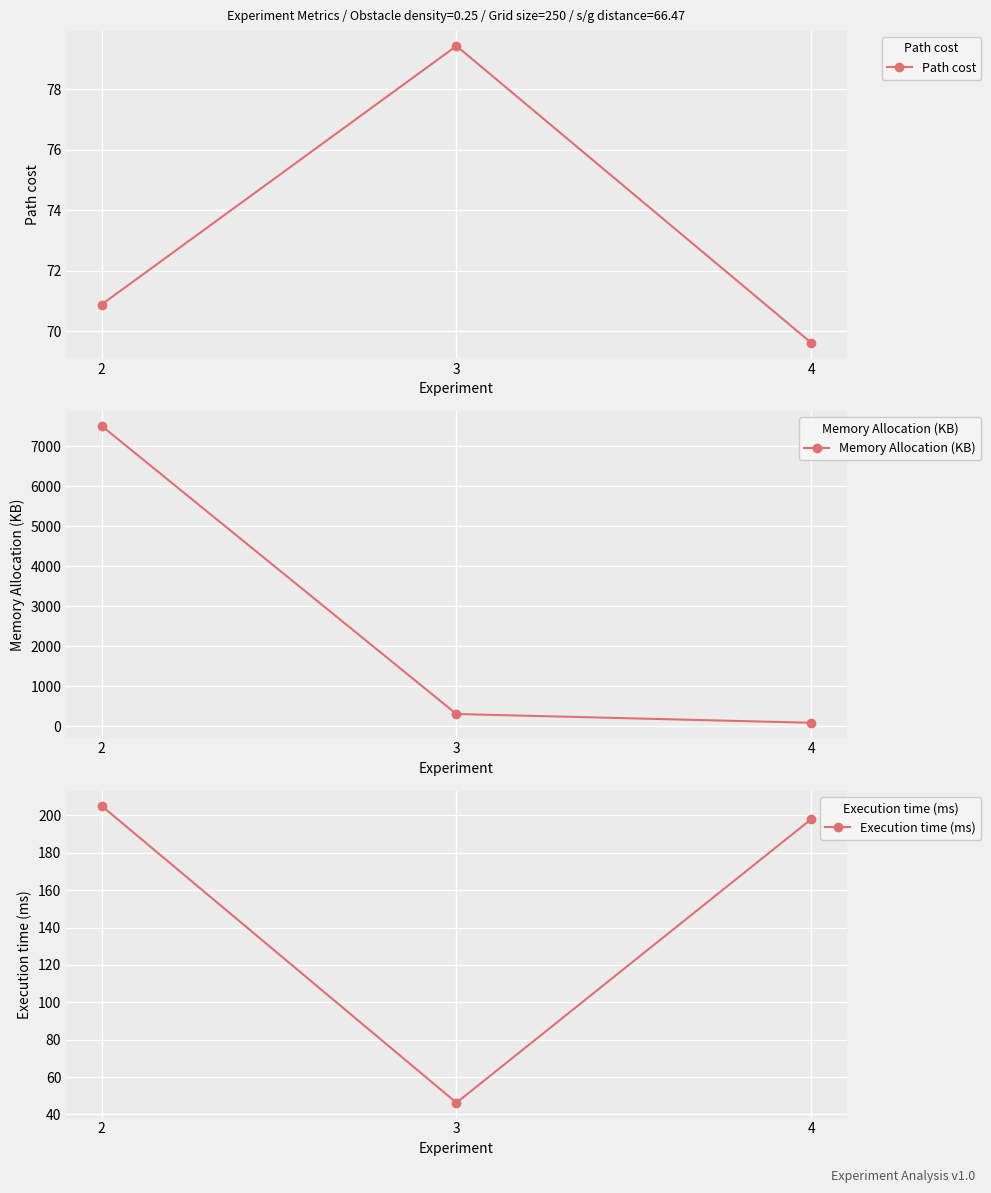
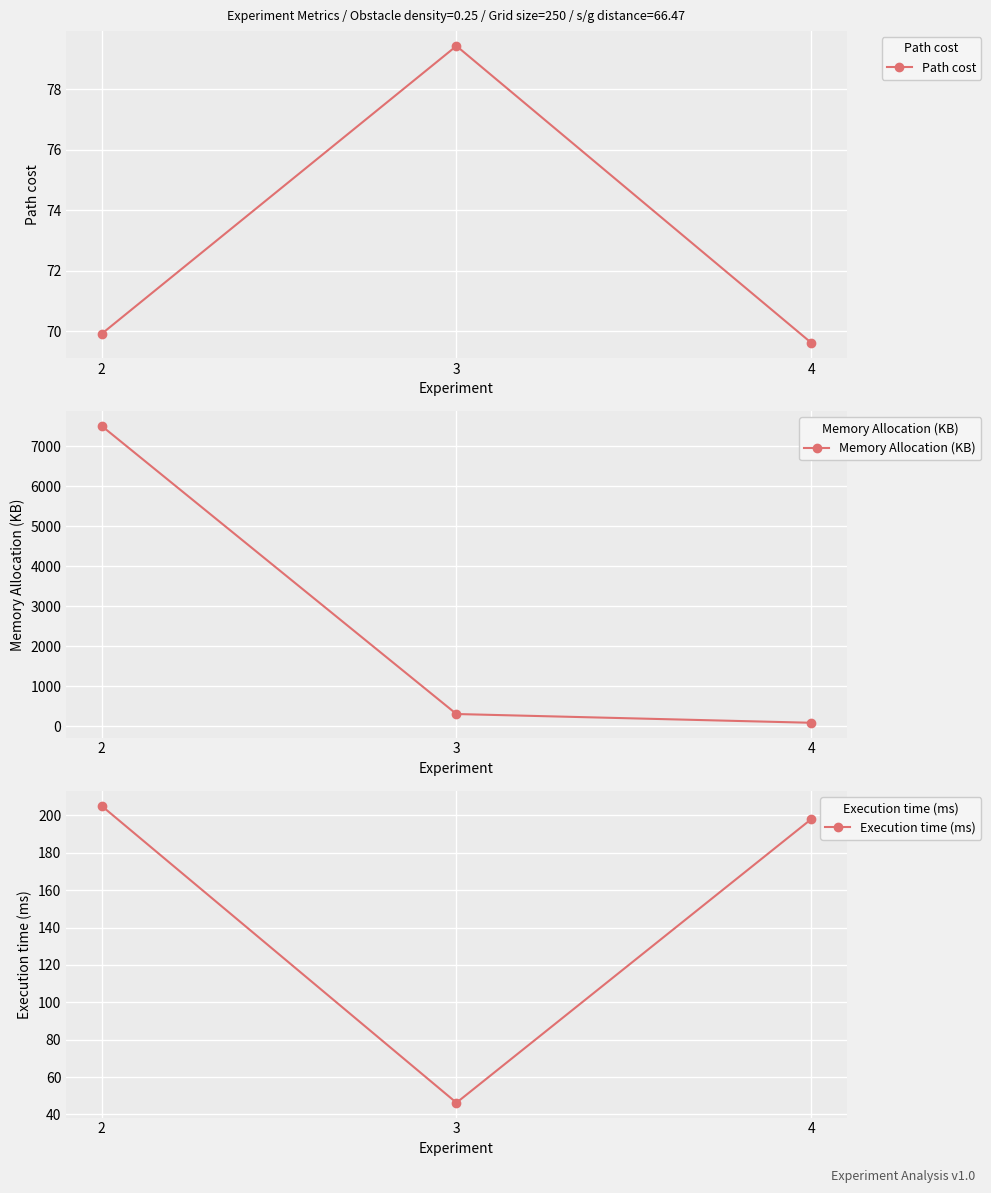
Experiment Metrics / Obstacle density=0.25 / Grid size=250 / s/g distance=66.47, 2: 70.9 -> 69.9
